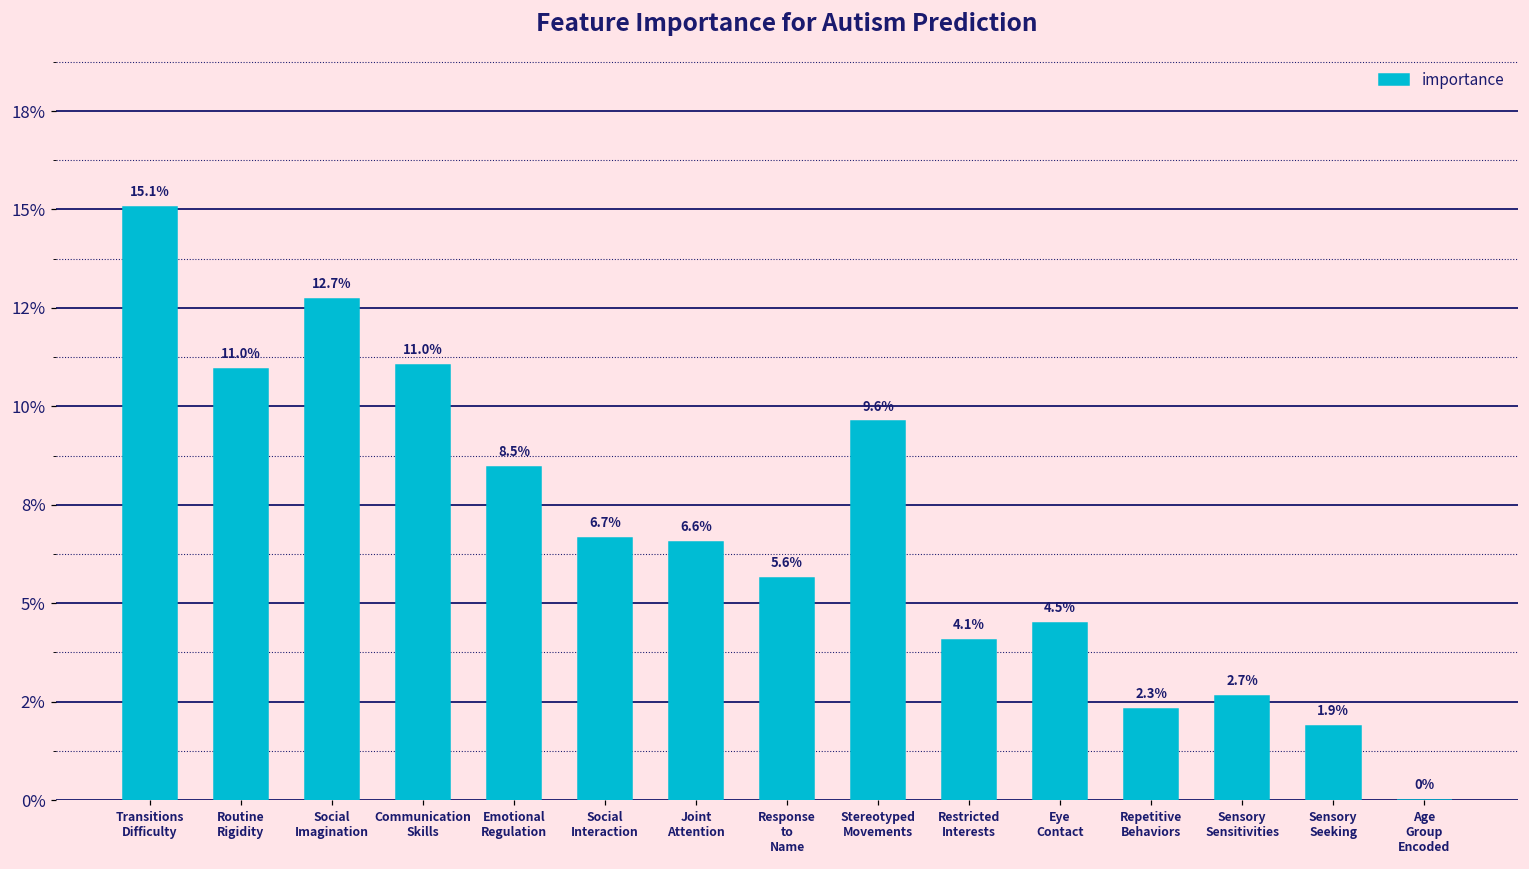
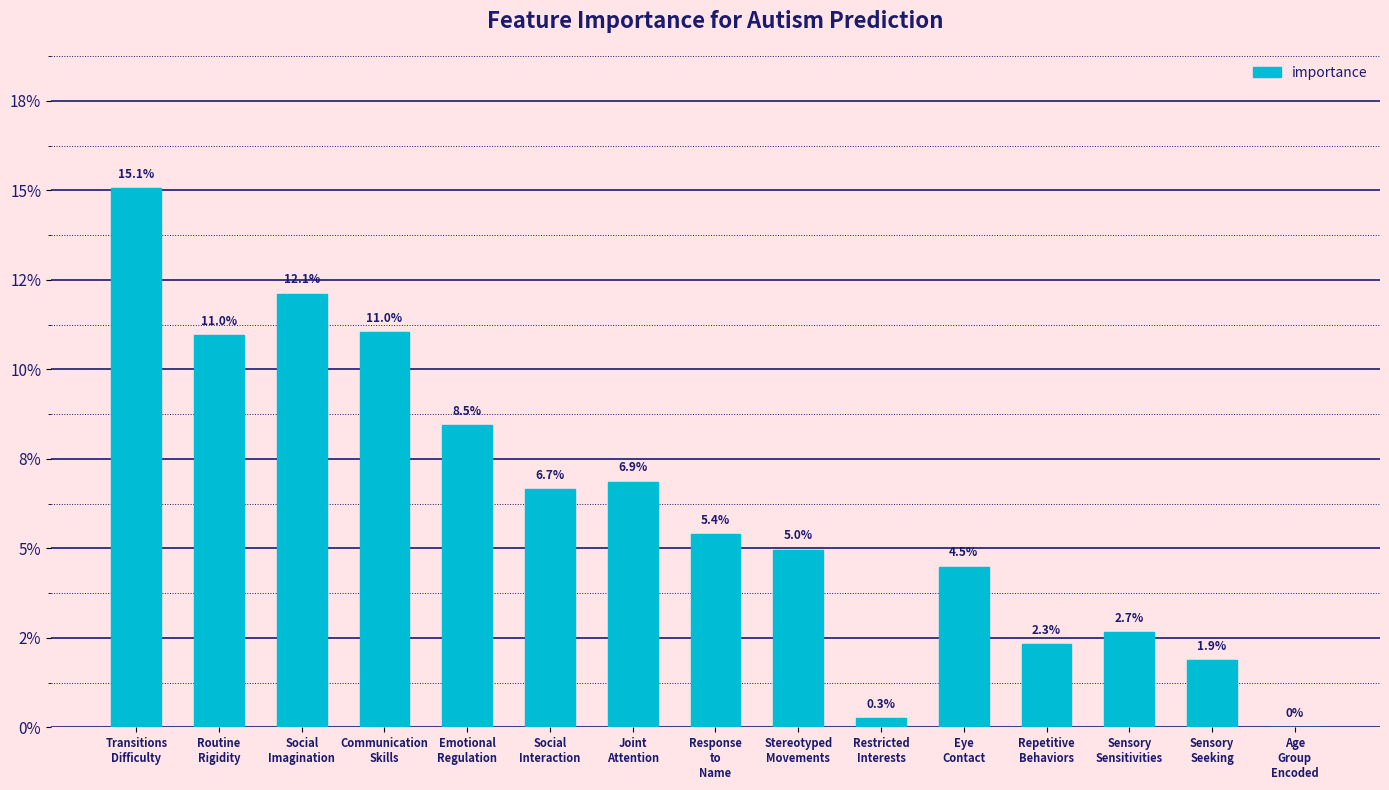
Social Imagination: 12.7% -> 12.1%
Joint Attention: 6.6% -> 6.9%
Response to Name: 5.6% -> 5.4%
Stereotyped Movements: 9.6% -> 5.0%
Restricted Interests: 4.1% -> 0.3%
